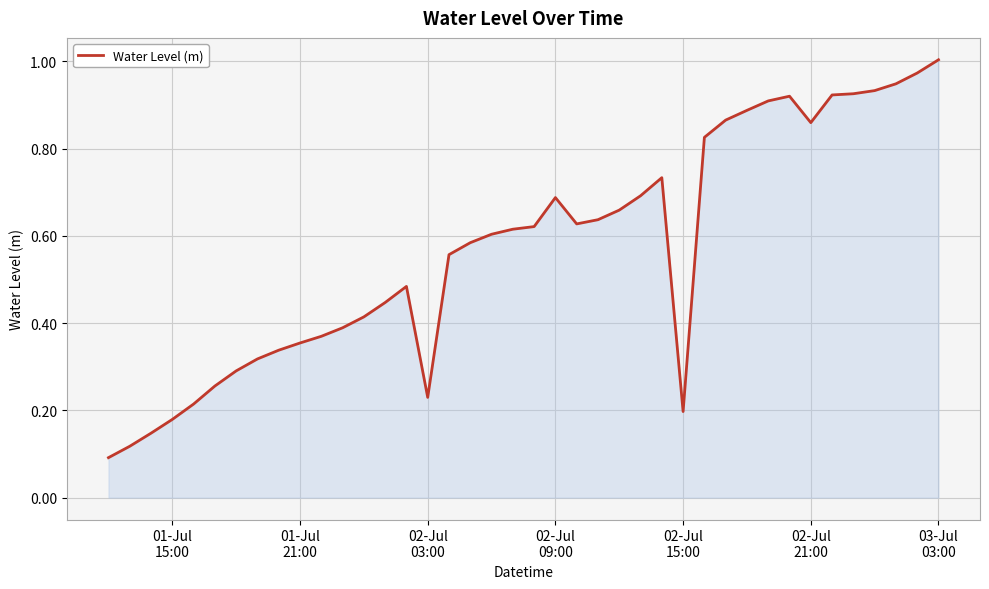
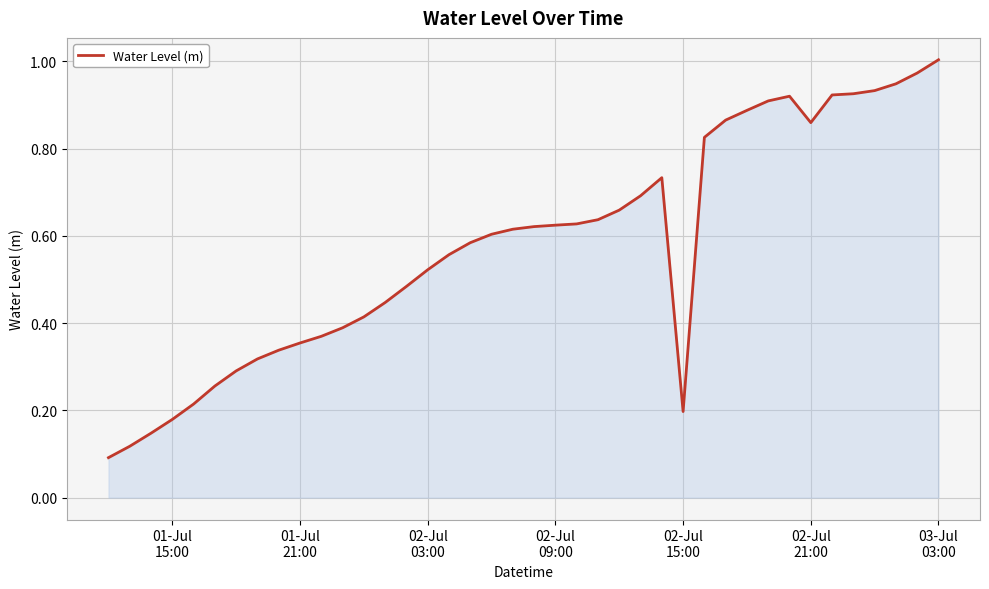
02-Jul 03:00: 0.23 -> 0.52
02-Jul 09:00: 0.69 -> 0.62
